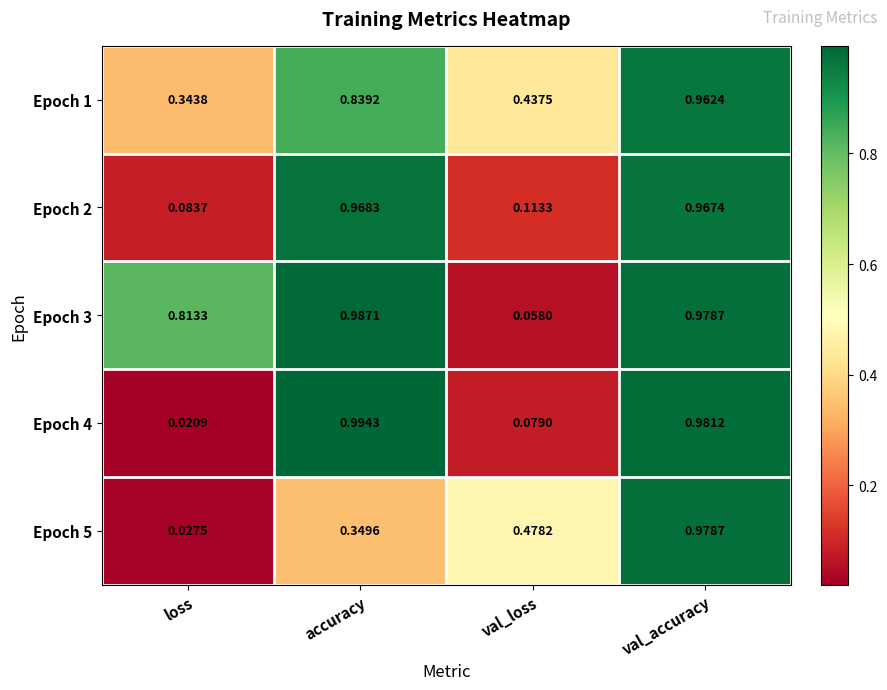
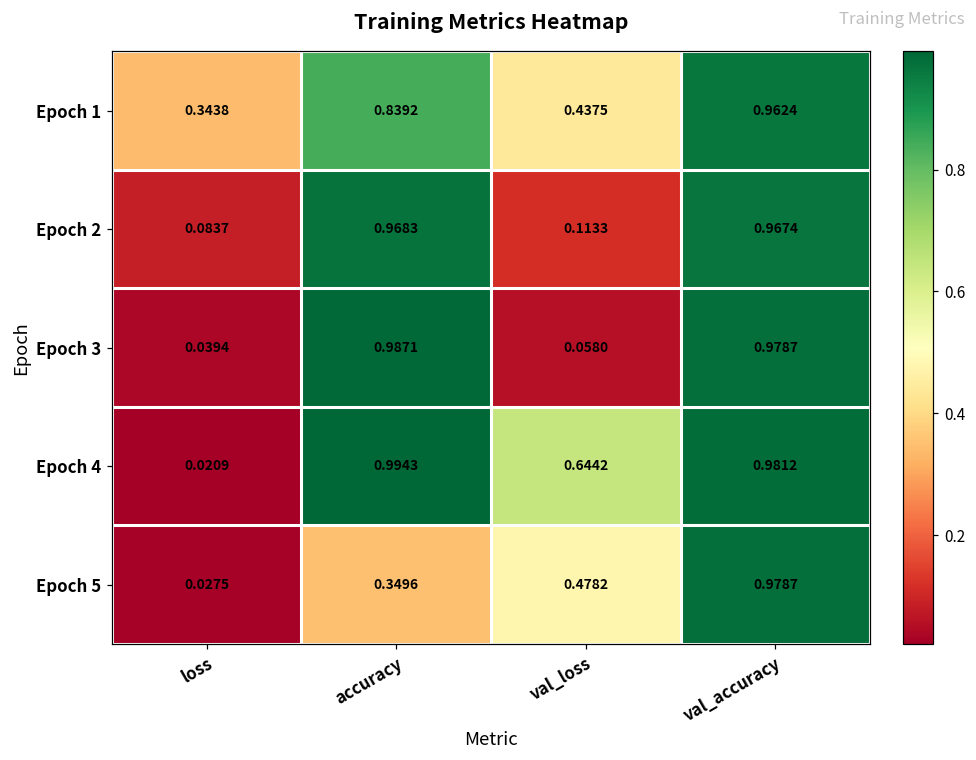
Epoch 3, loss: 0.8133 -> 0.0394
Epoch 4, val_loss: 0.0790 -> 0.6442
